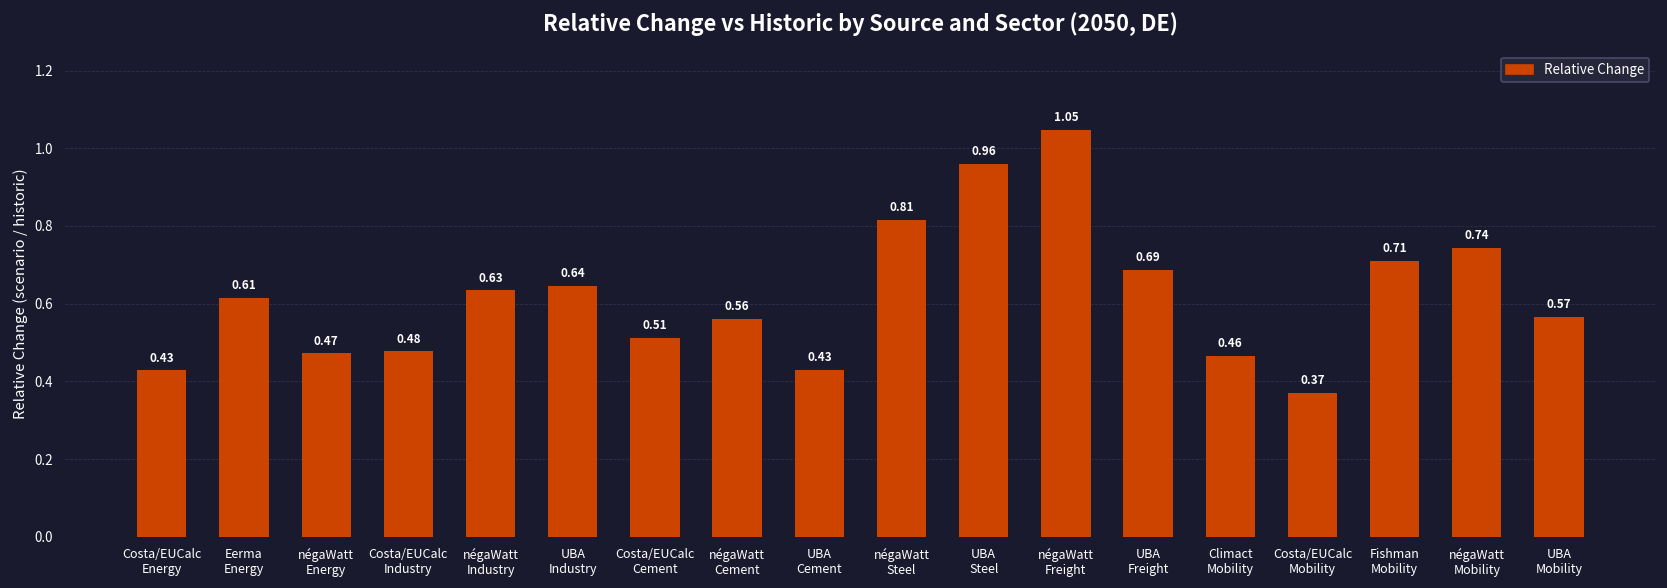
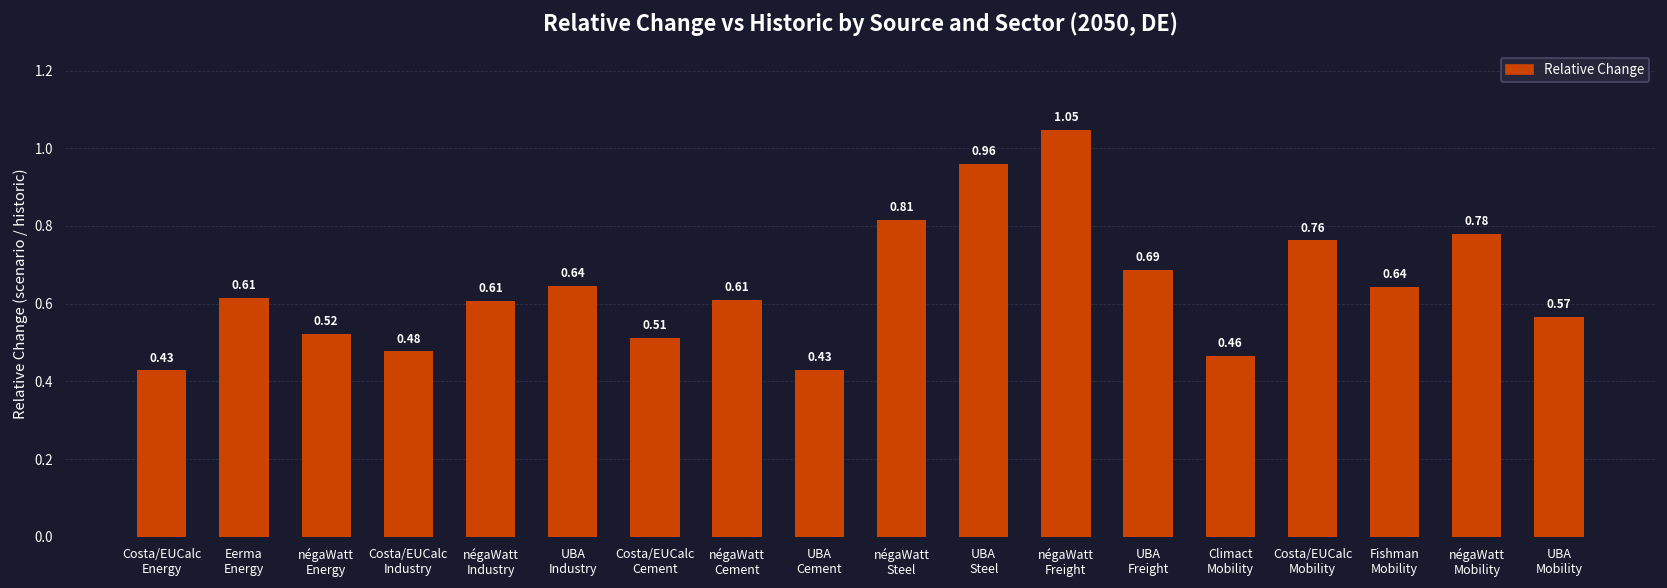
négaWatt Energy: 0.47 -> 0.52
négaWatt Industry: 0.63 -> 0.61
négaWatt Cement: 0.56 -> 0.61
Costa/EUCalc Mobility: 0.37 -> 0.76
Fishman Mobility: 0.71 -> 0.64
négaWatt Mobility: 0.74 -> 0.78
